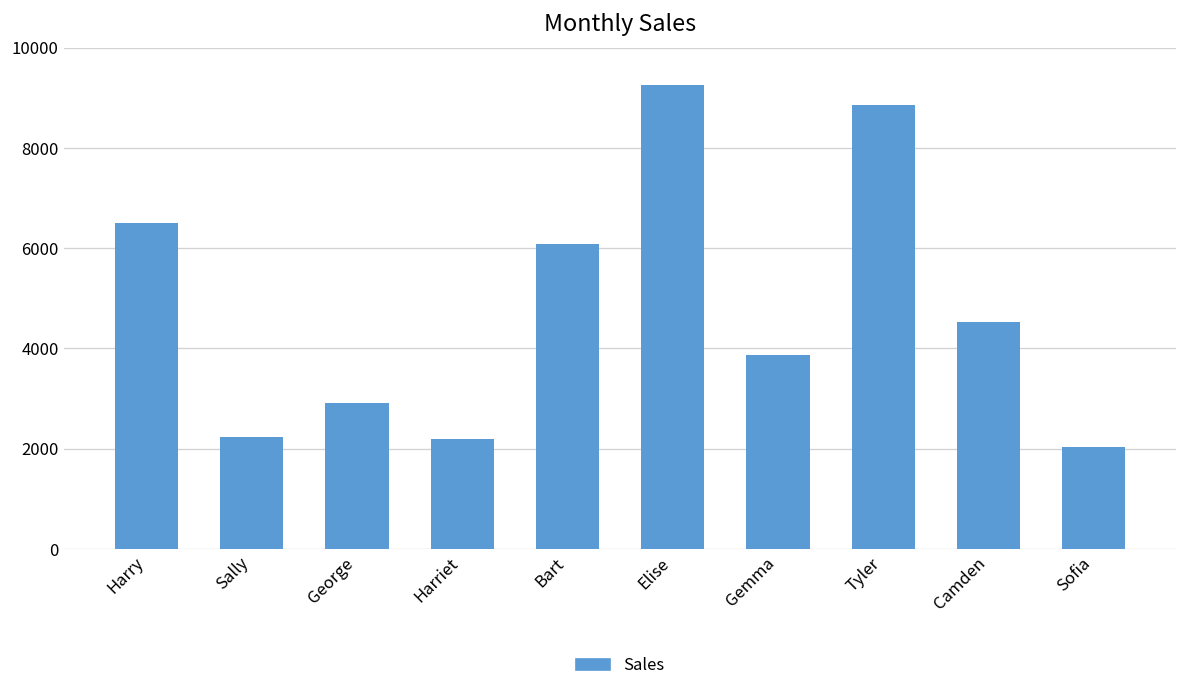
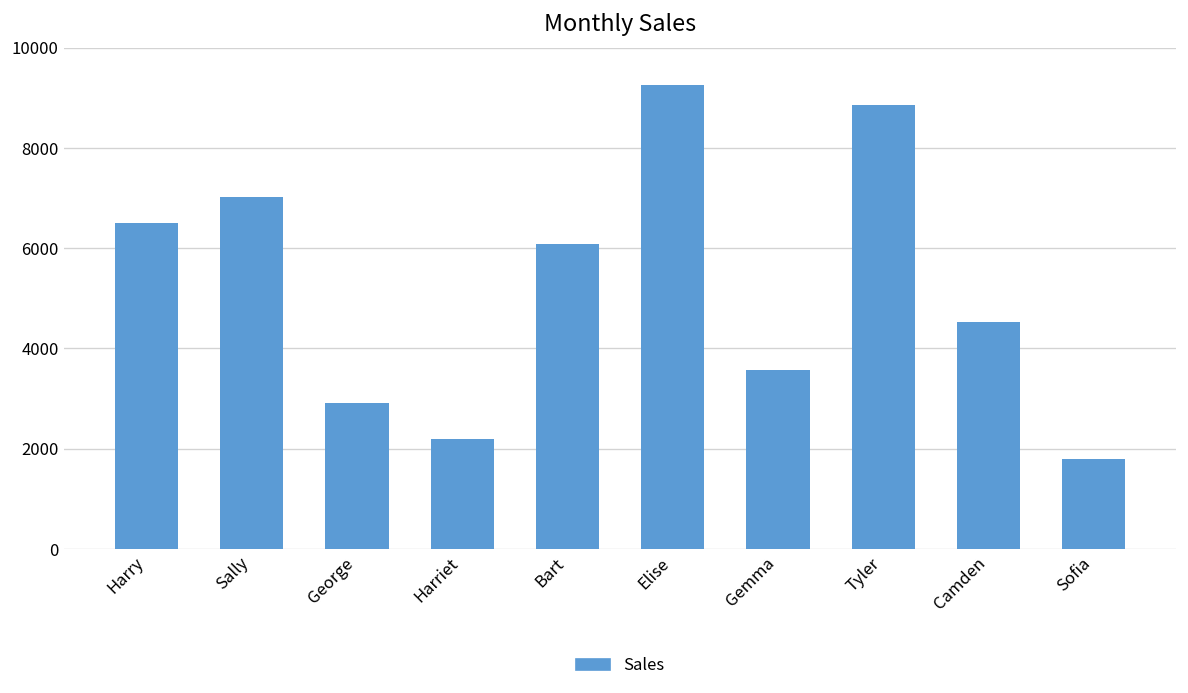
Sally: 2200 -> 7000
Gemma: 3900 -> 3600
Sofia: 2000 -> 1800
